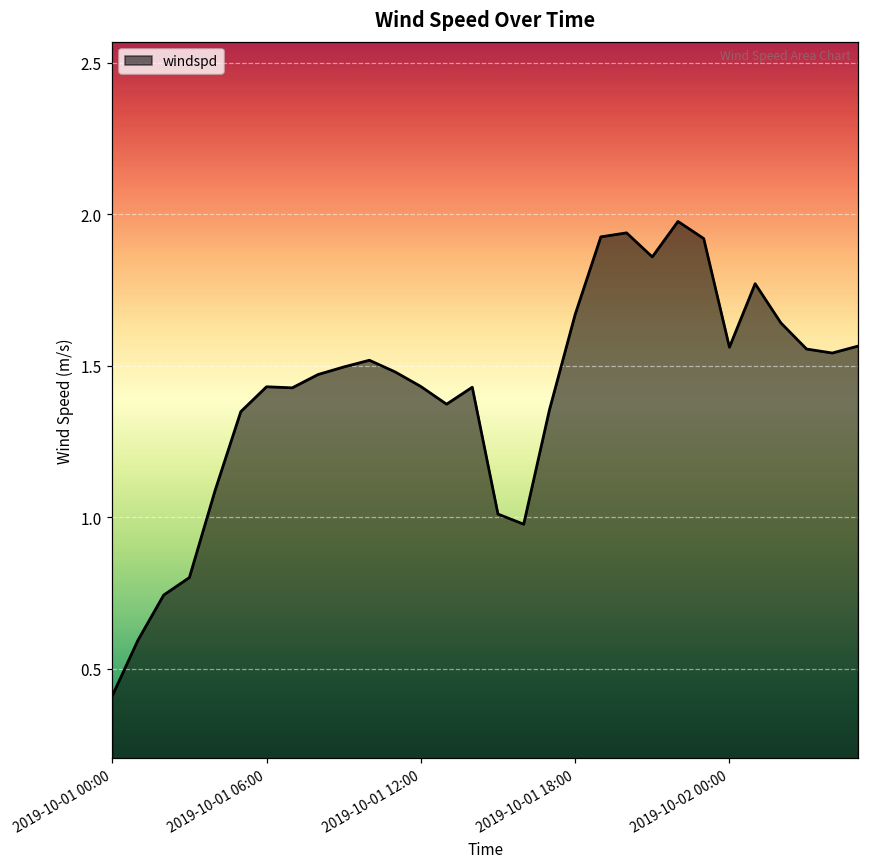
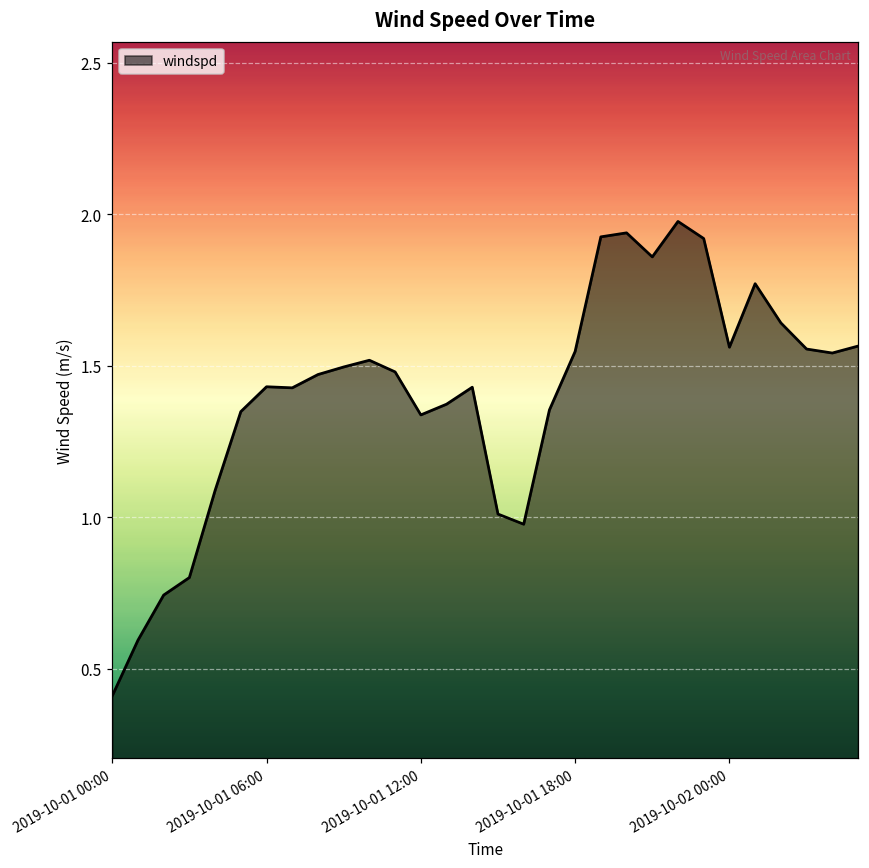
2019-10-01 12:00: 1.43 -> 1.34
2019-10-01 18:00: 1.67 -> 1.55
